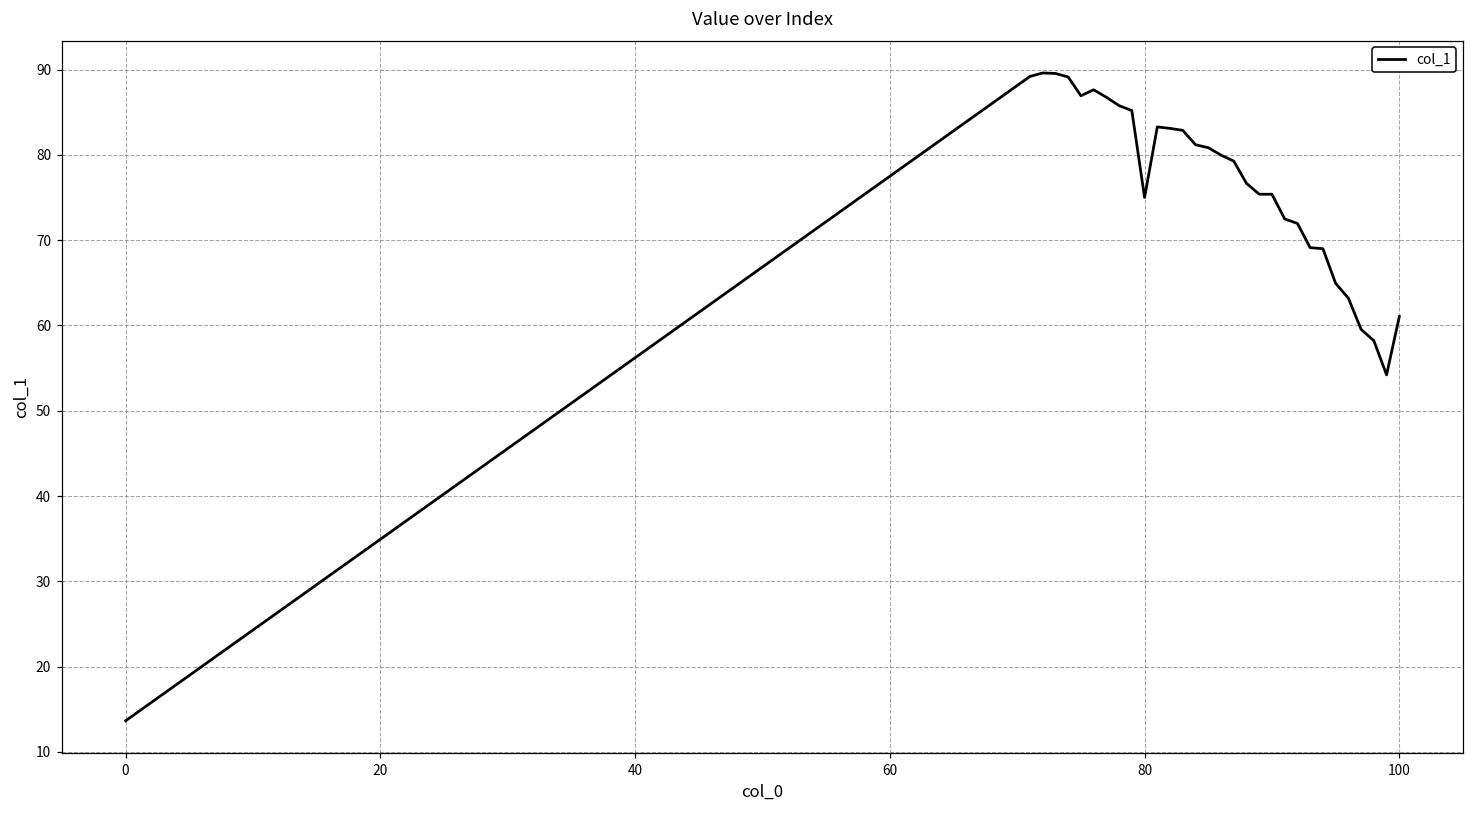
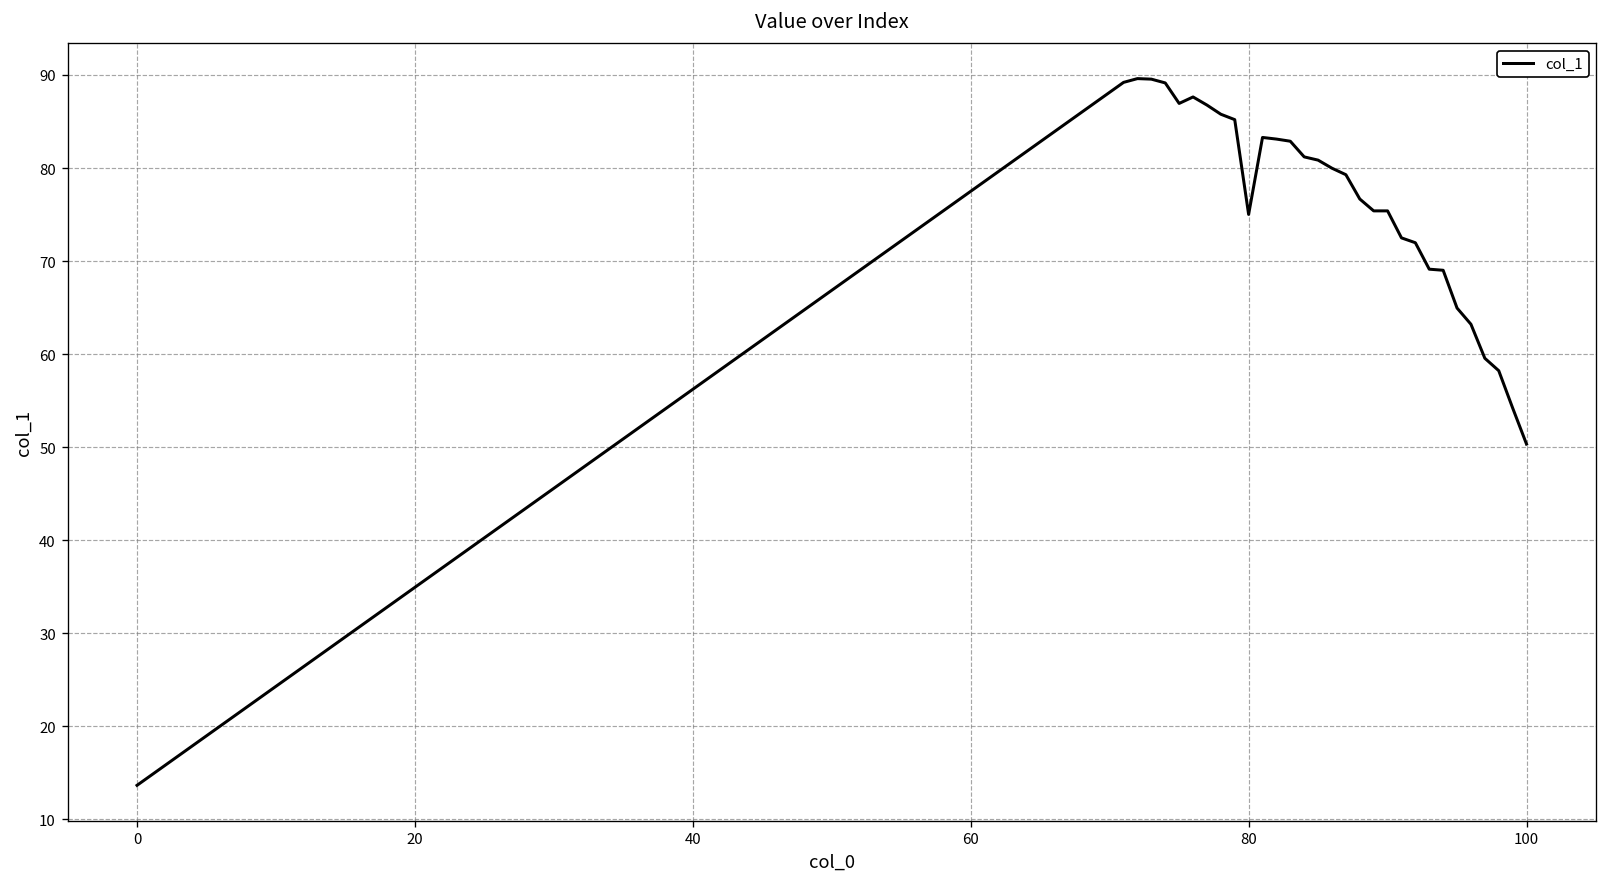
100: 61 -> 50
